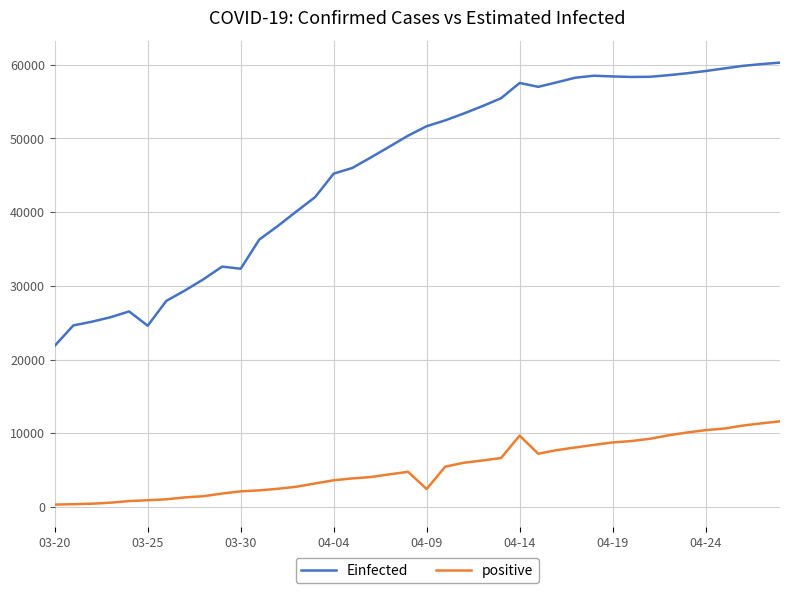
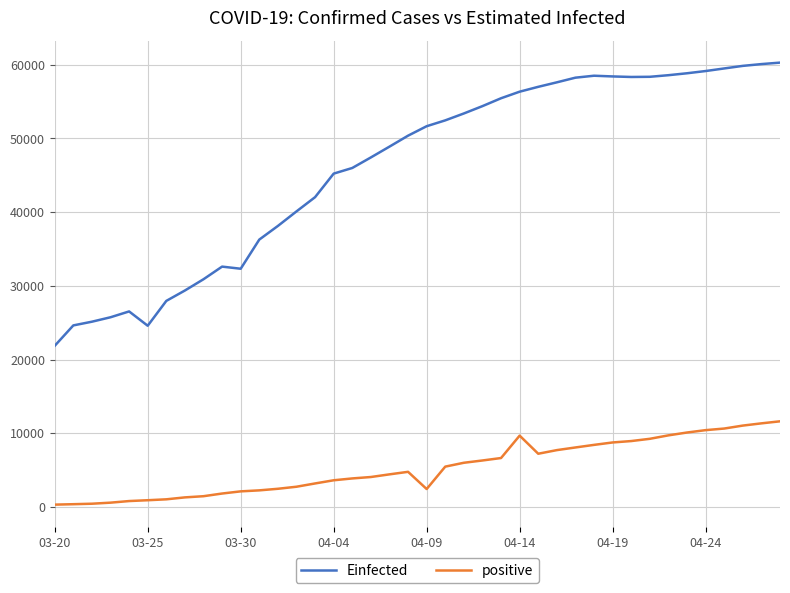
Einfected, 04-14: 58000 -> 56000
